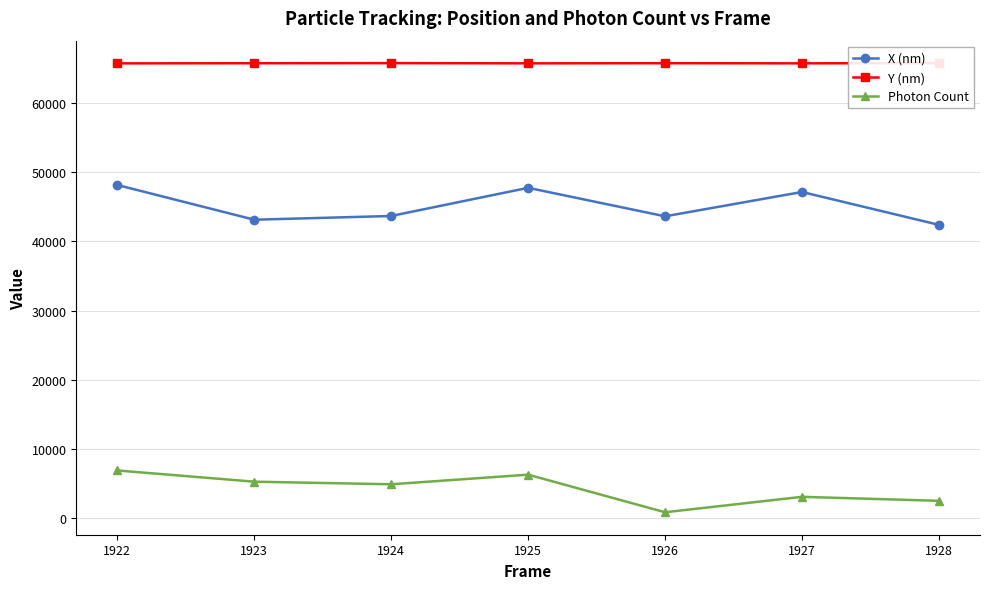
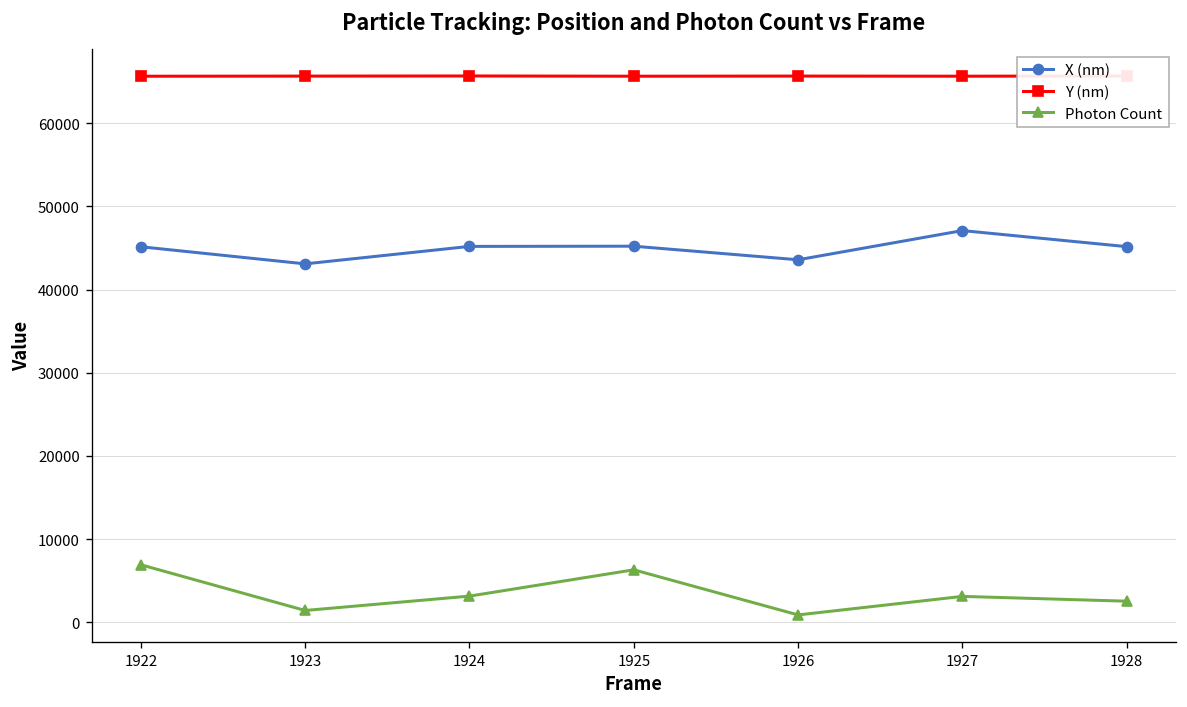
X (nm), 1922: 48000 -> 45000
Photon Count, 1923: 5000 -> 1000
X (nm), 1924: 44000 -> 45000
Photon Count, 1924: 5000 -> 3000
X (nm), 1925: 48000 -> 45000
X (nm), 1928: 42000 -> 45000
